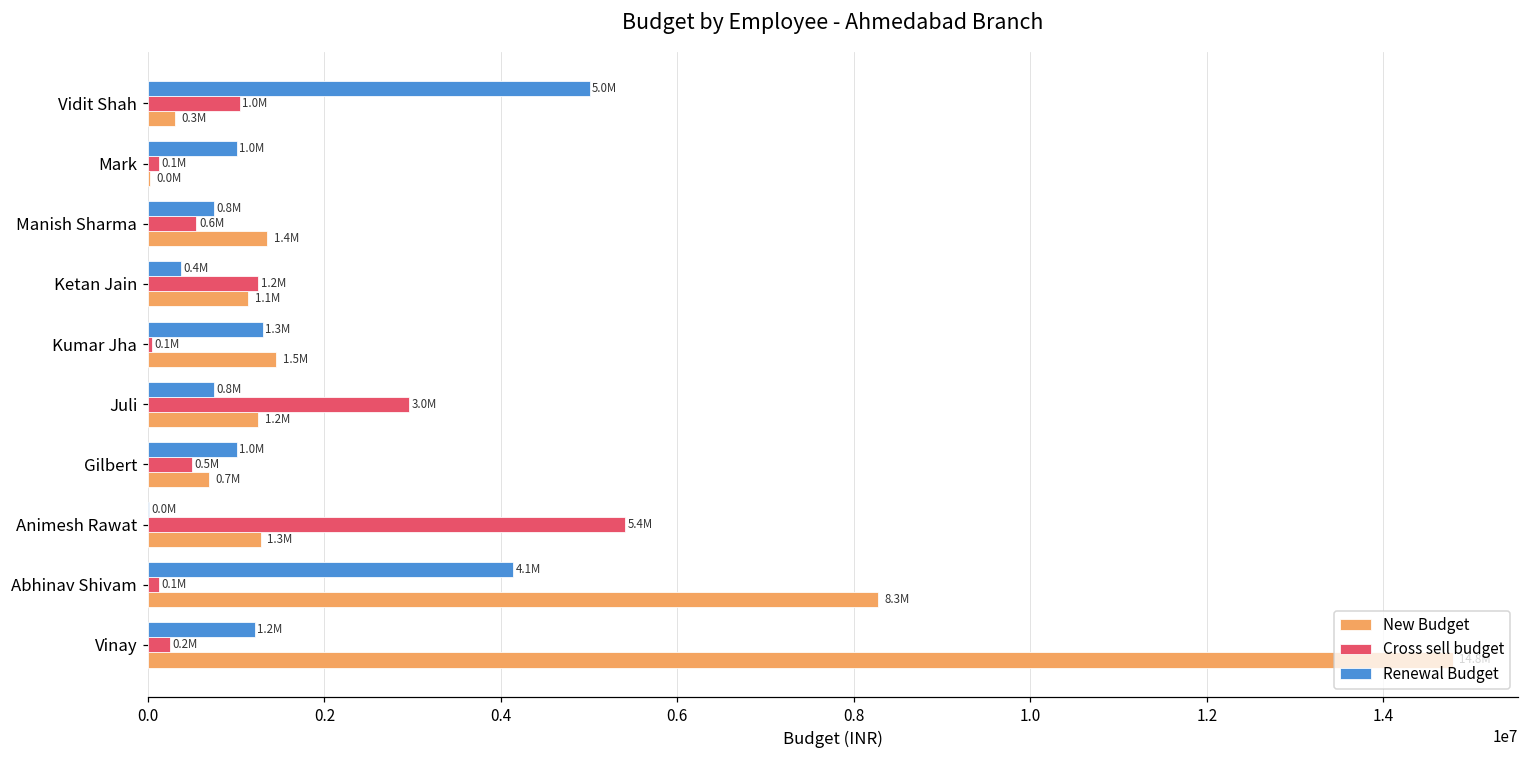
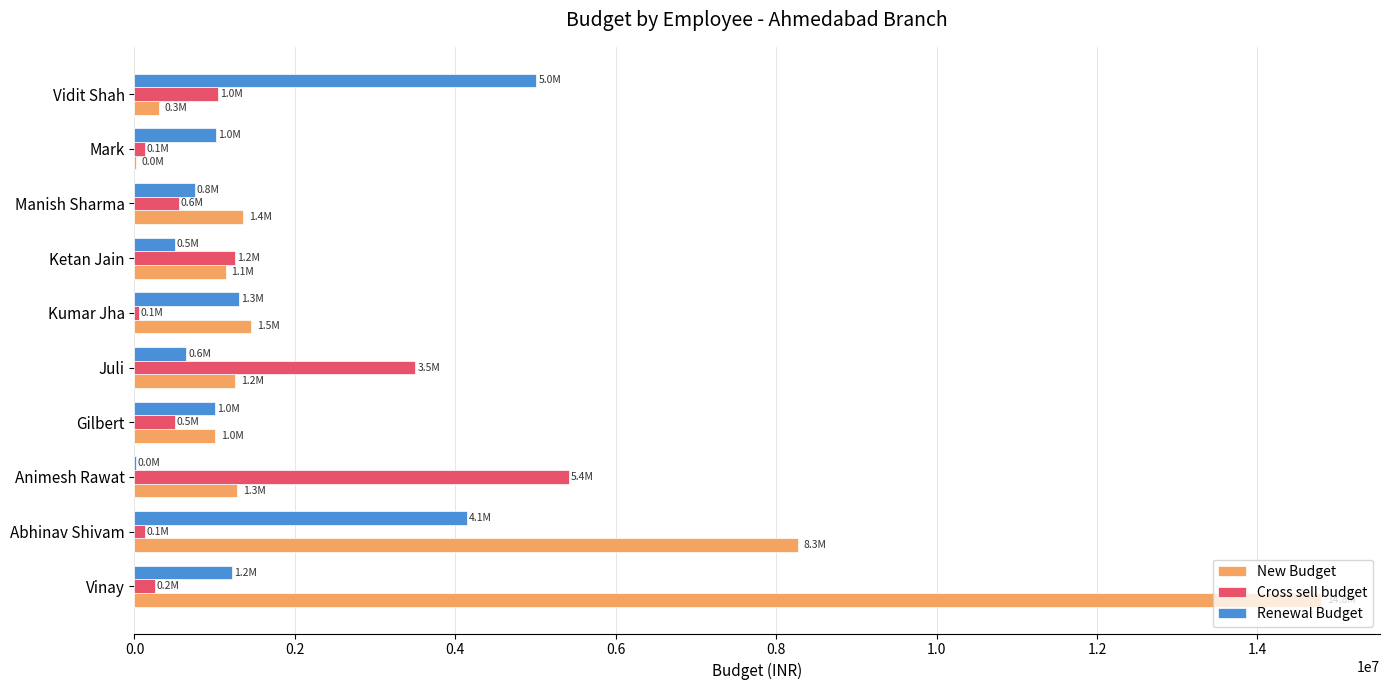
Renewal Budget, Ketan Jain: 0.4M -> 0.5M
Renewal Budget, Juli: 0.8M -> 0.6M
Cross sell budget, Juli: 3.0M -> 3.5M
New Budget, Gilbert: 0.7M -> 1.0M
